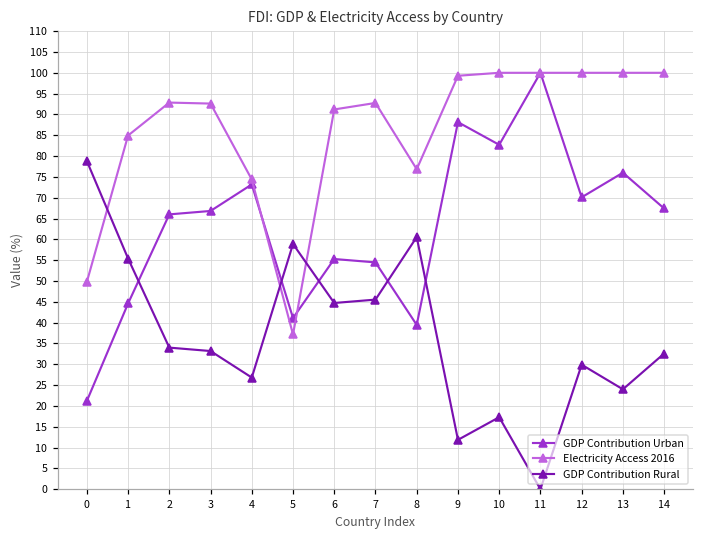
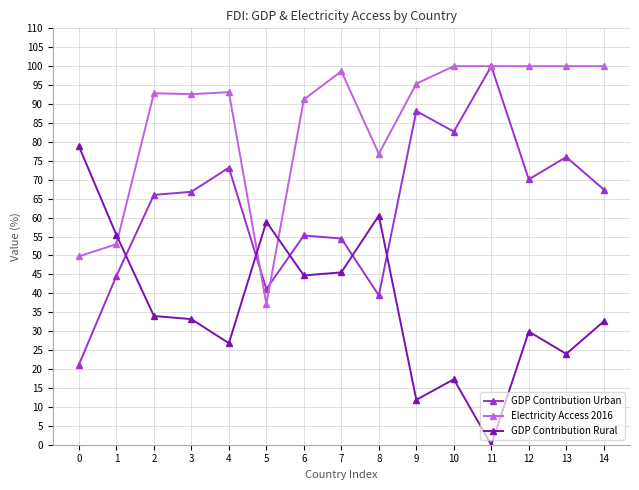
Electricity Access 2016, 1: 85 -> 53
Electricity Access 2016, 4: 74 -> 93
Electricity Access 2016, 7: 93 -> 99
Electricity Access 2016, 9: 99 -> 95
